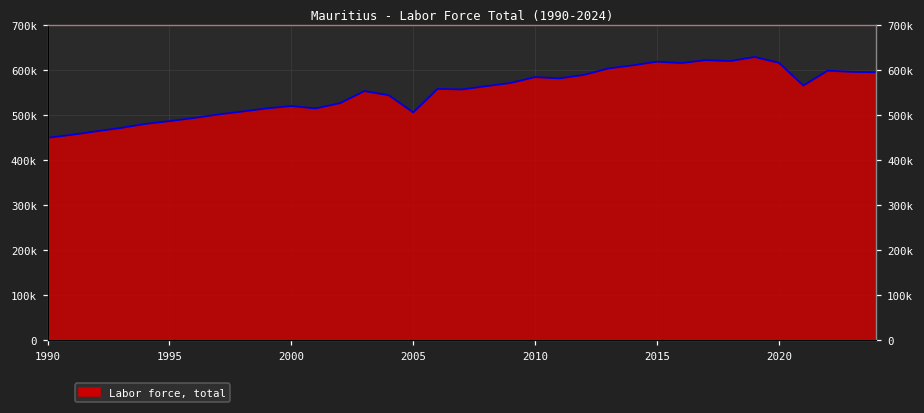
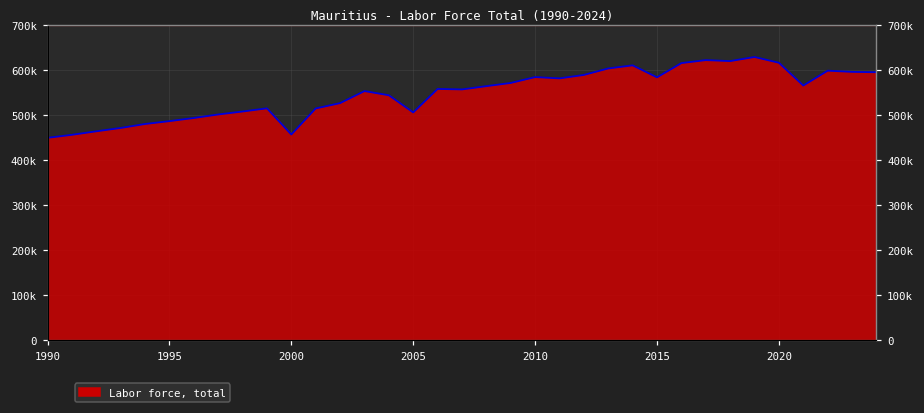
2000: 520000 -> 460000
2015: 620000 -> 580000
